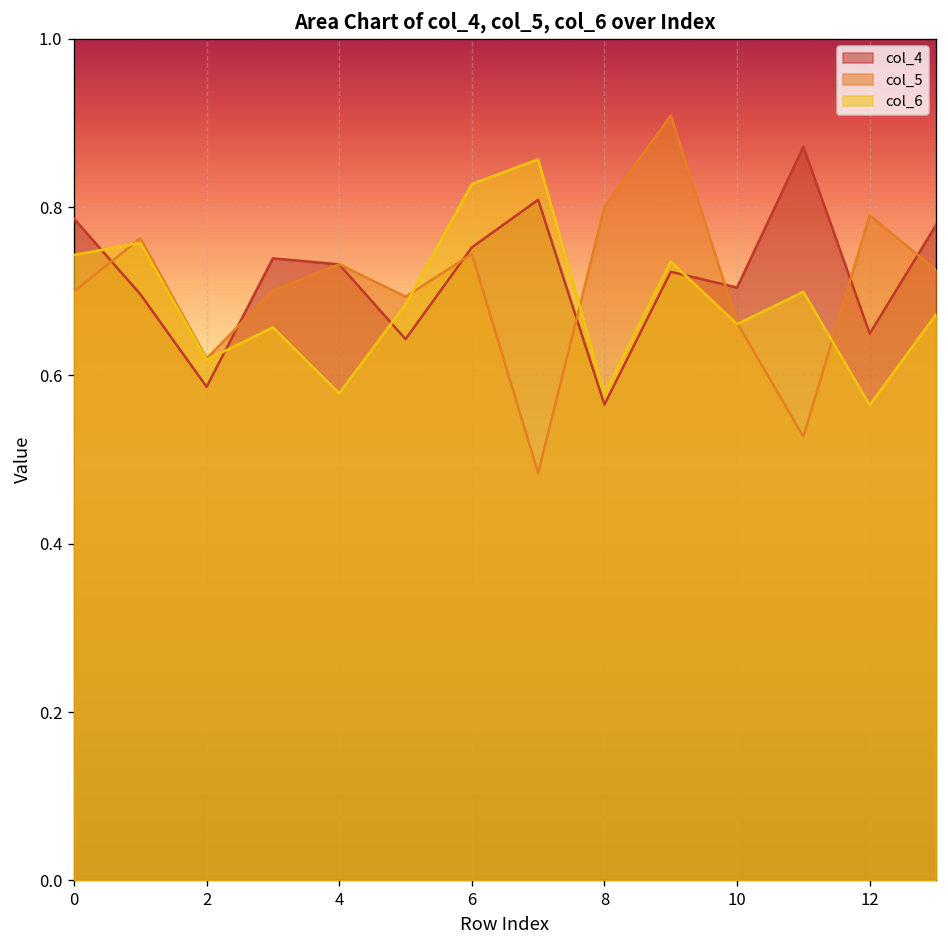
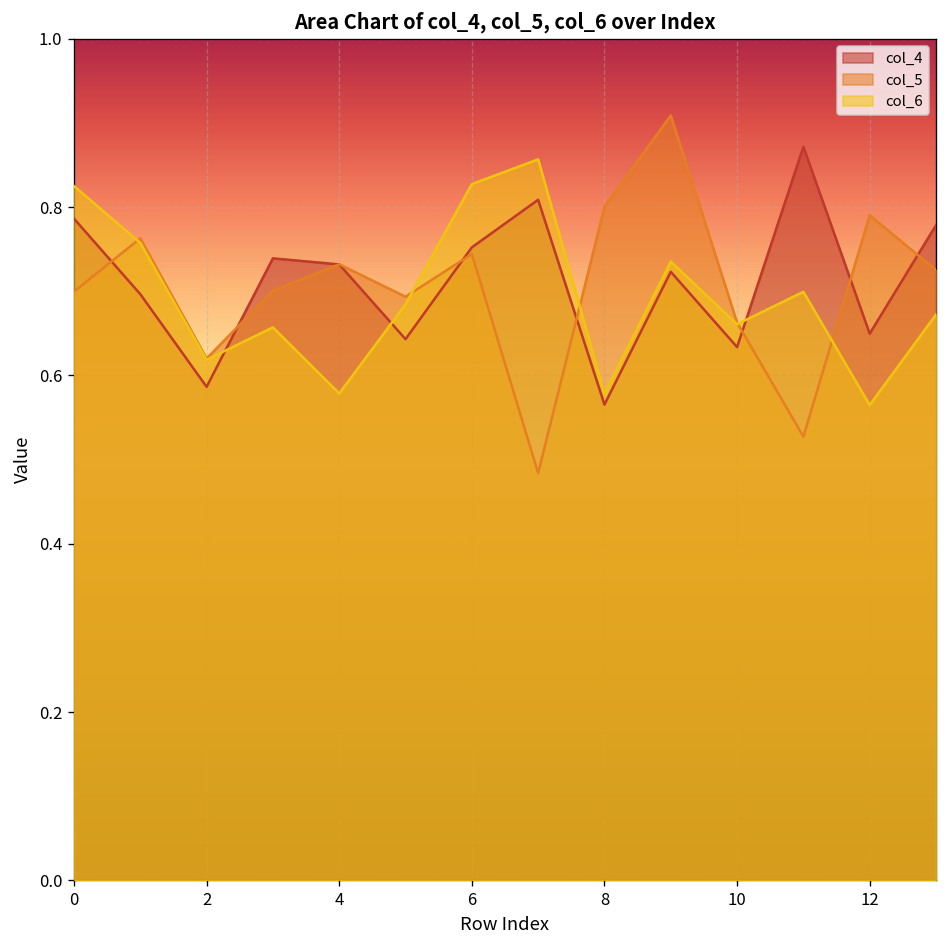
col_6, 0: 0.74 -> 0.83
col_4, 10: 0.70 -> 0.63
